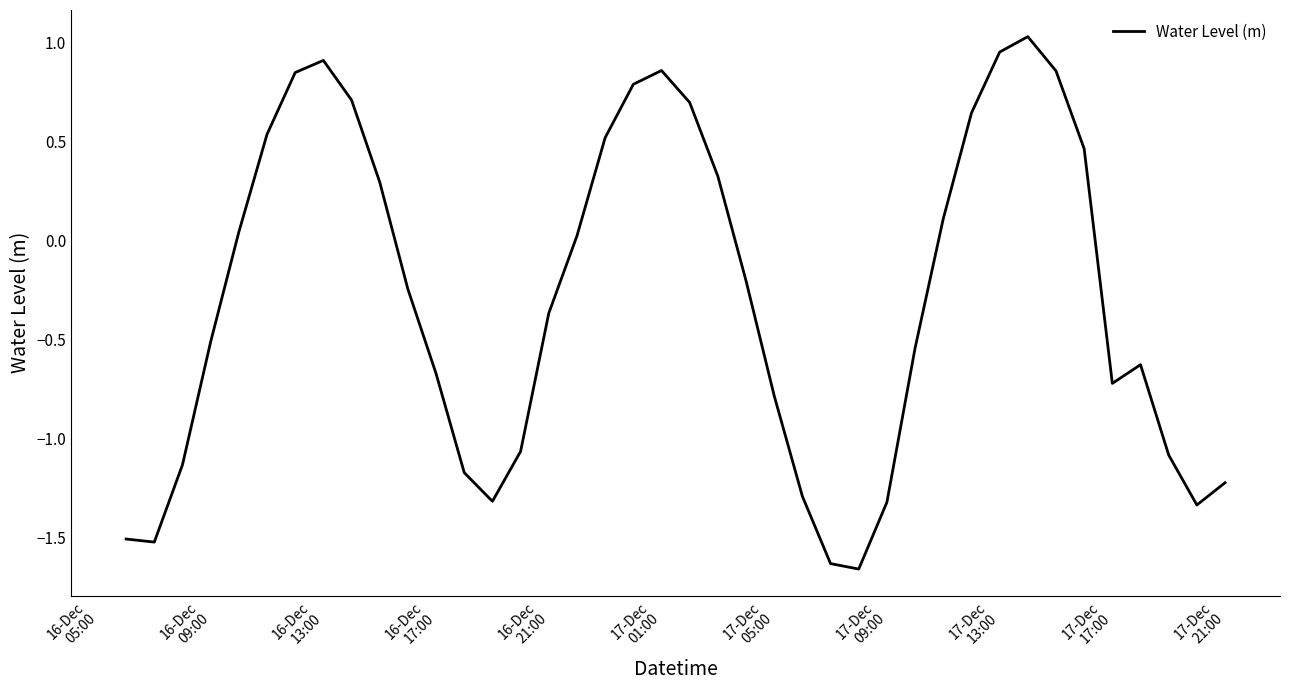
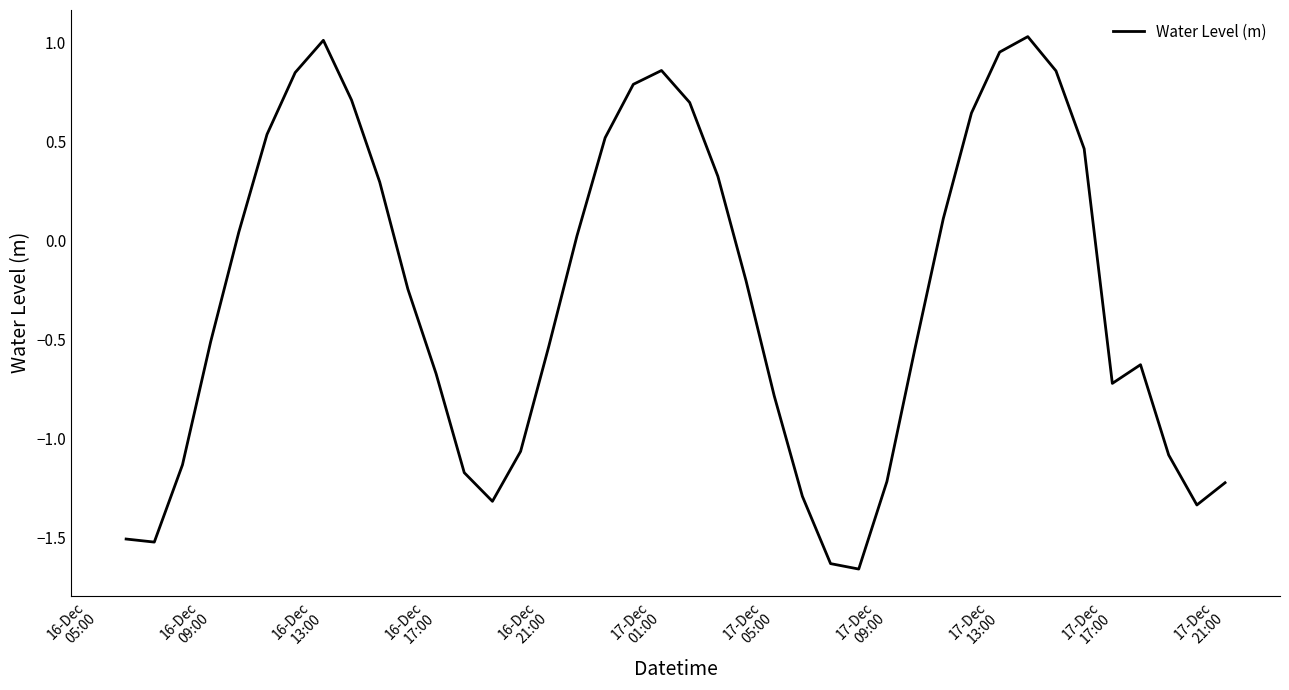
16-Dec 13:00: 0.91 -> 1.01
16-Dec 21:00: -0.37 -> -0.53
17-Dec 09:00: -1.32 -> -1.22
